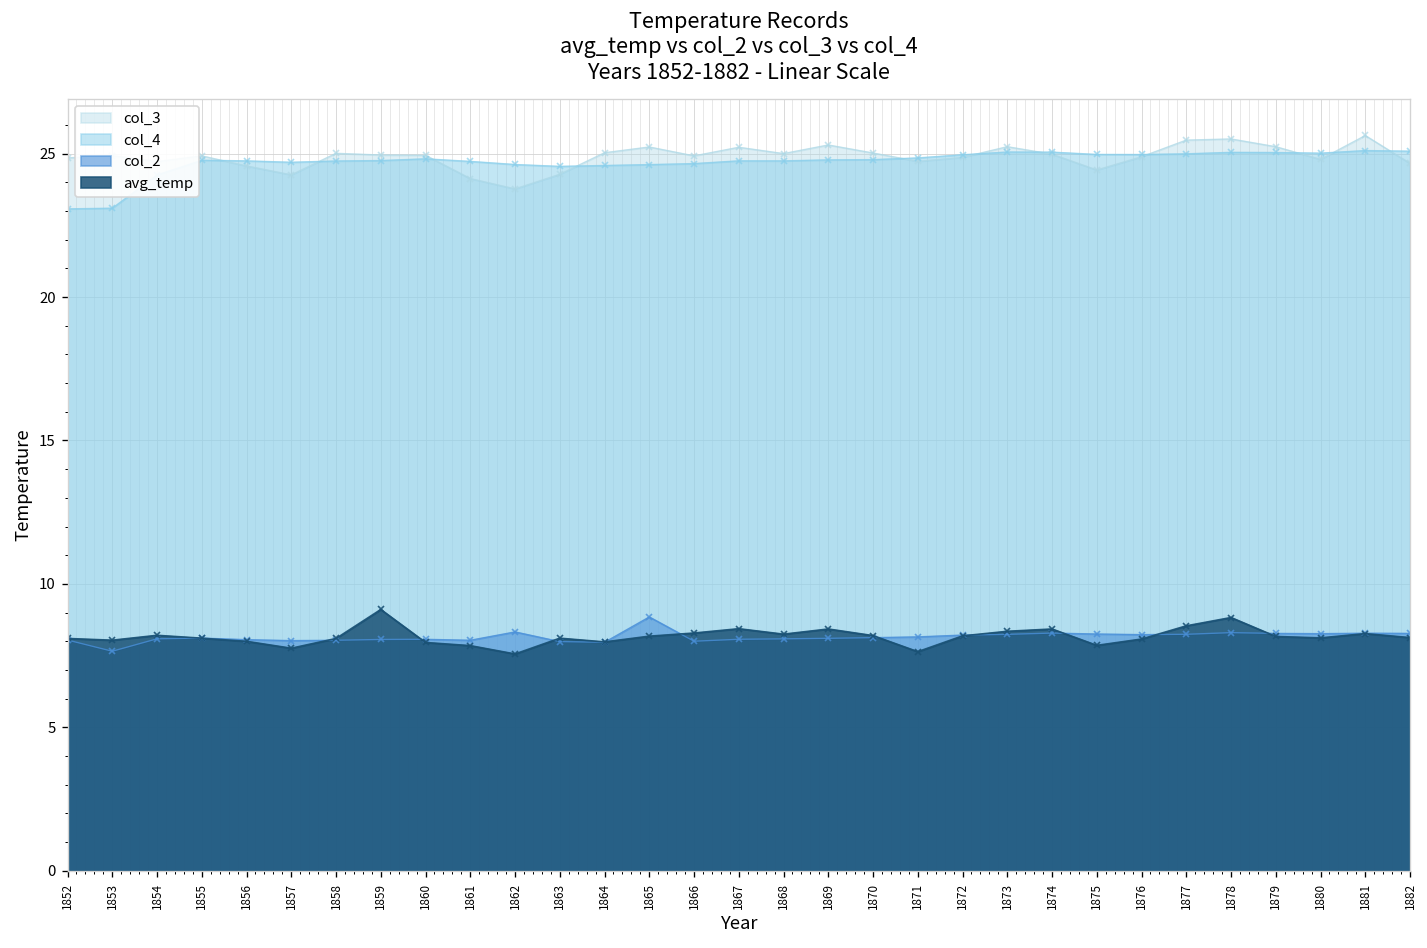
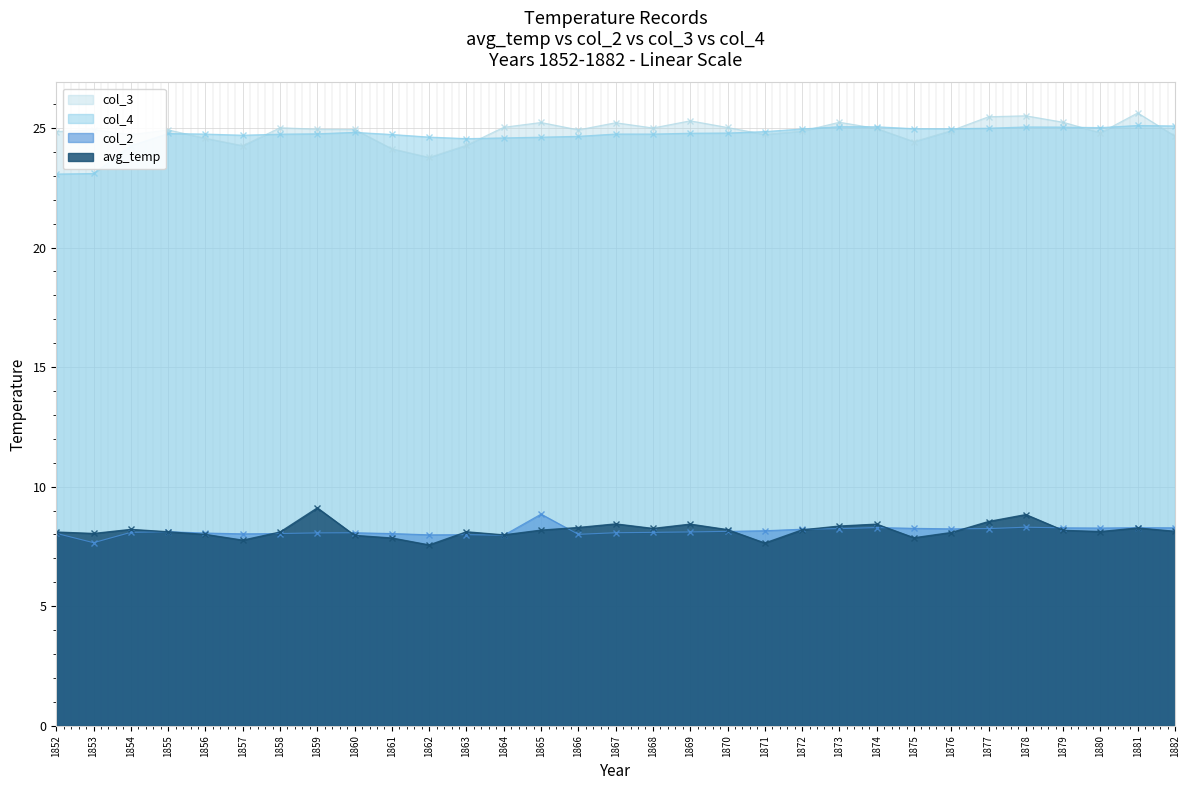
col_2, 1862: 8.3 -> 8.0
